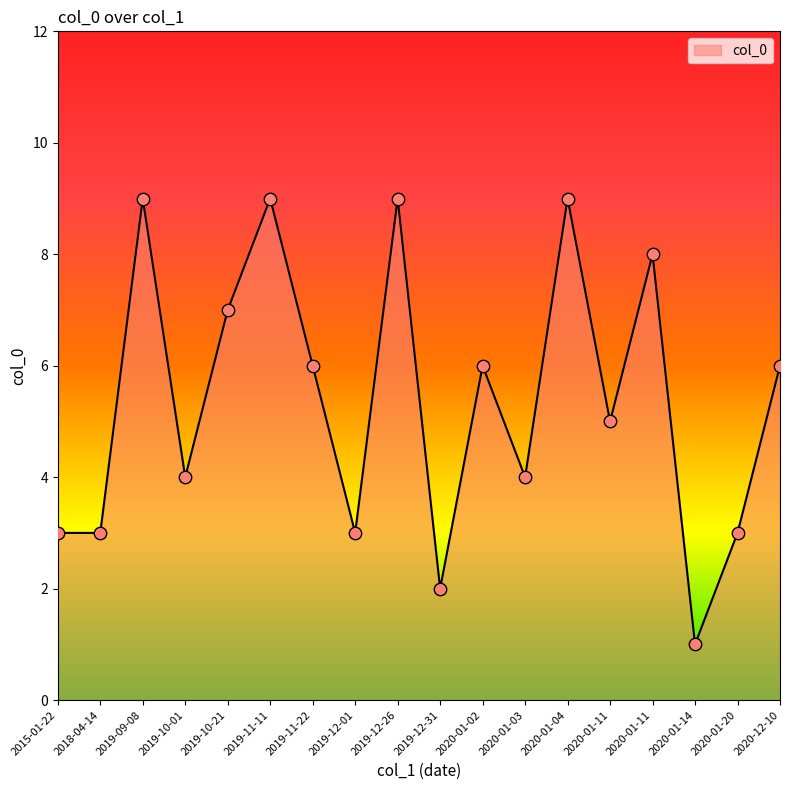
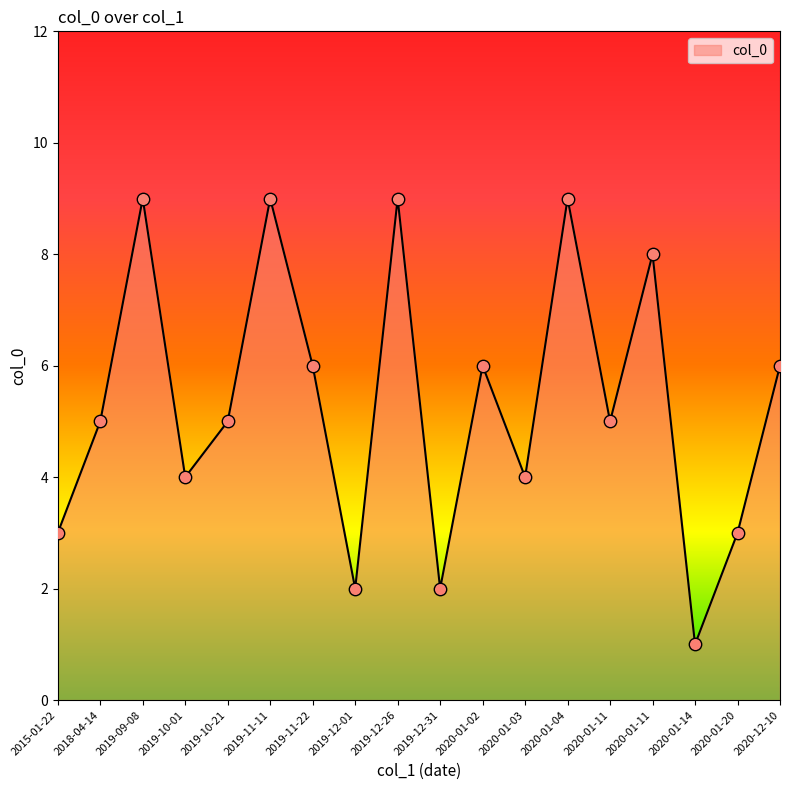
2018-04-14: 3 -> 5
2019-10-21: 7 -> 5
2019-12-01: 3 -> 2
